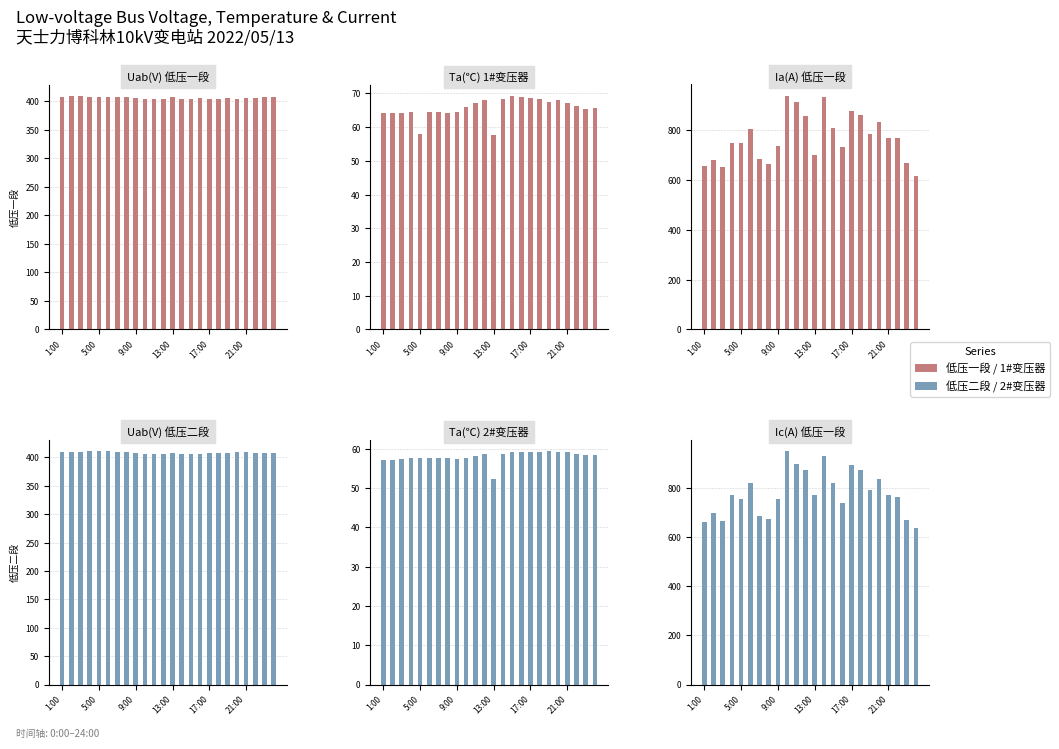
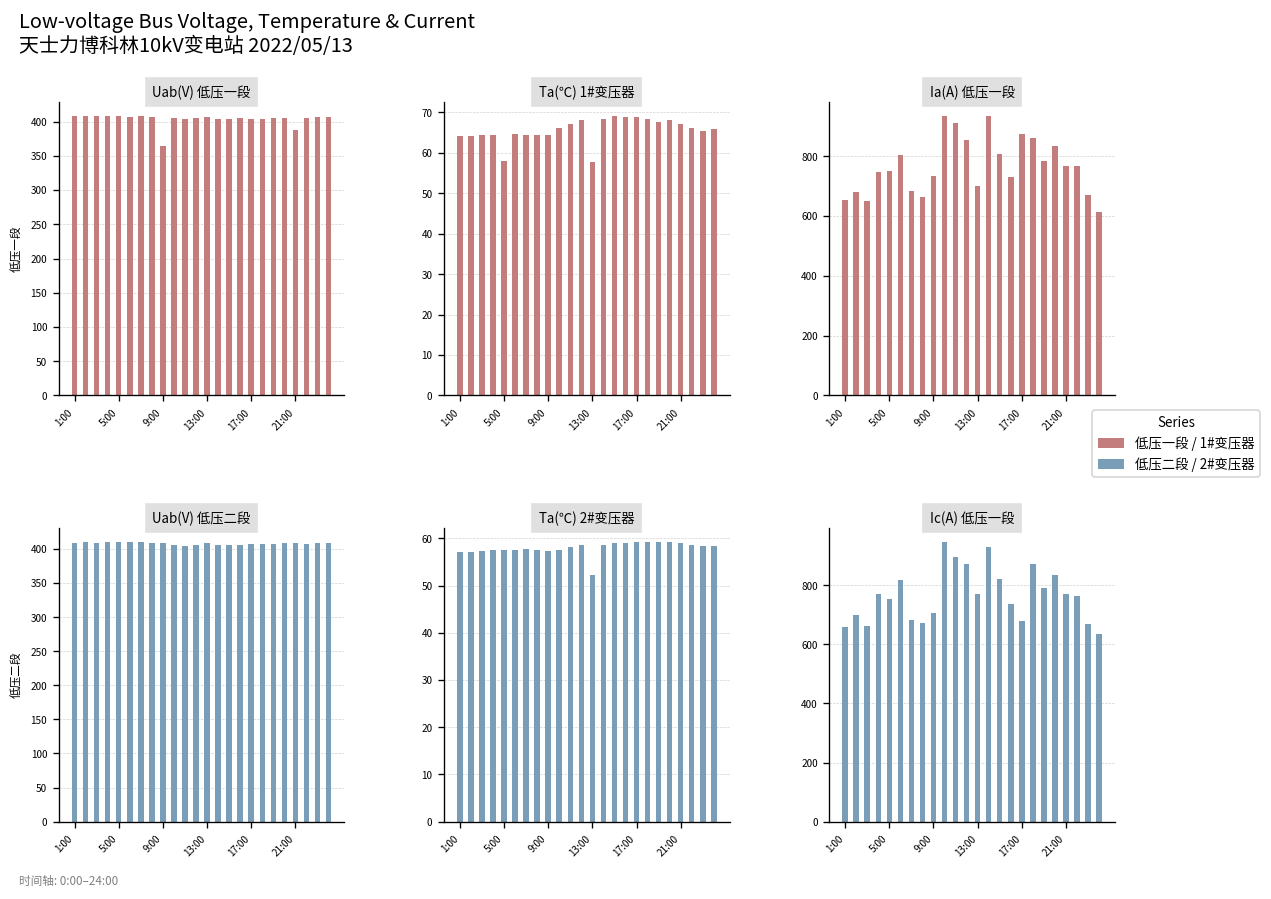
Uab(V) 低压一段, 9:00: 410 -> 360
Uab(V) 低压一段, 21:00: 410 -> 390
Ic(A) 低压一段, 9:00: 750 -> 710
Ic(A) 低压一段, 17:00: 890 -> 680
